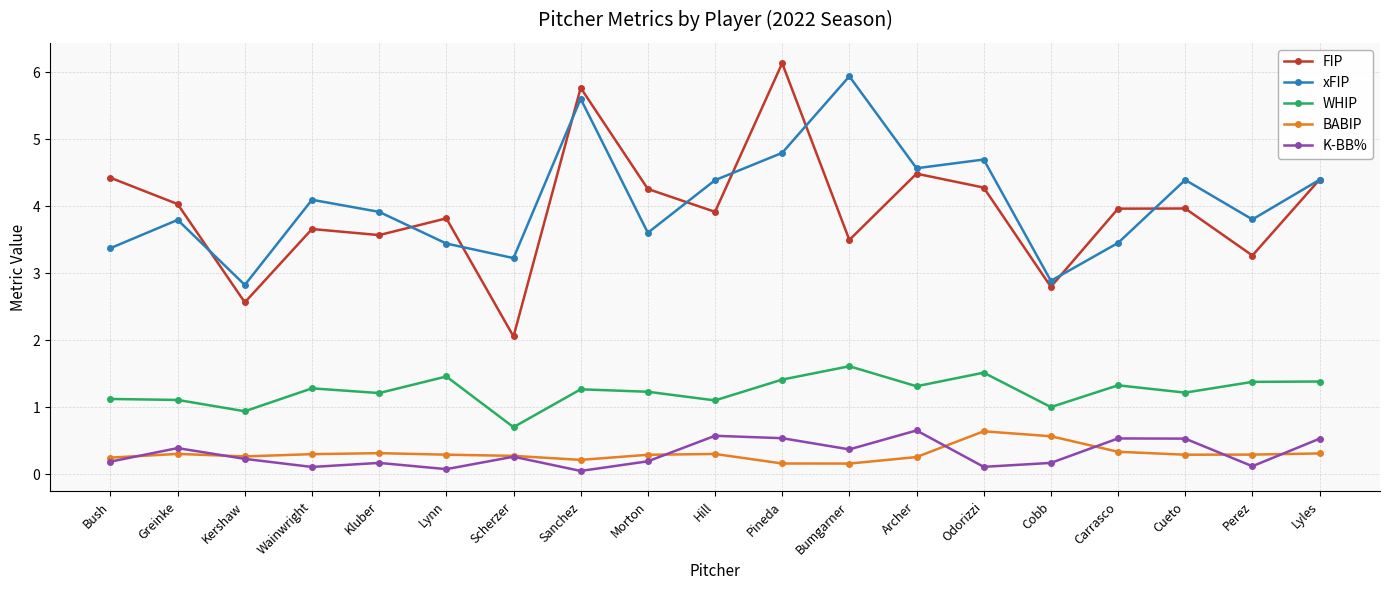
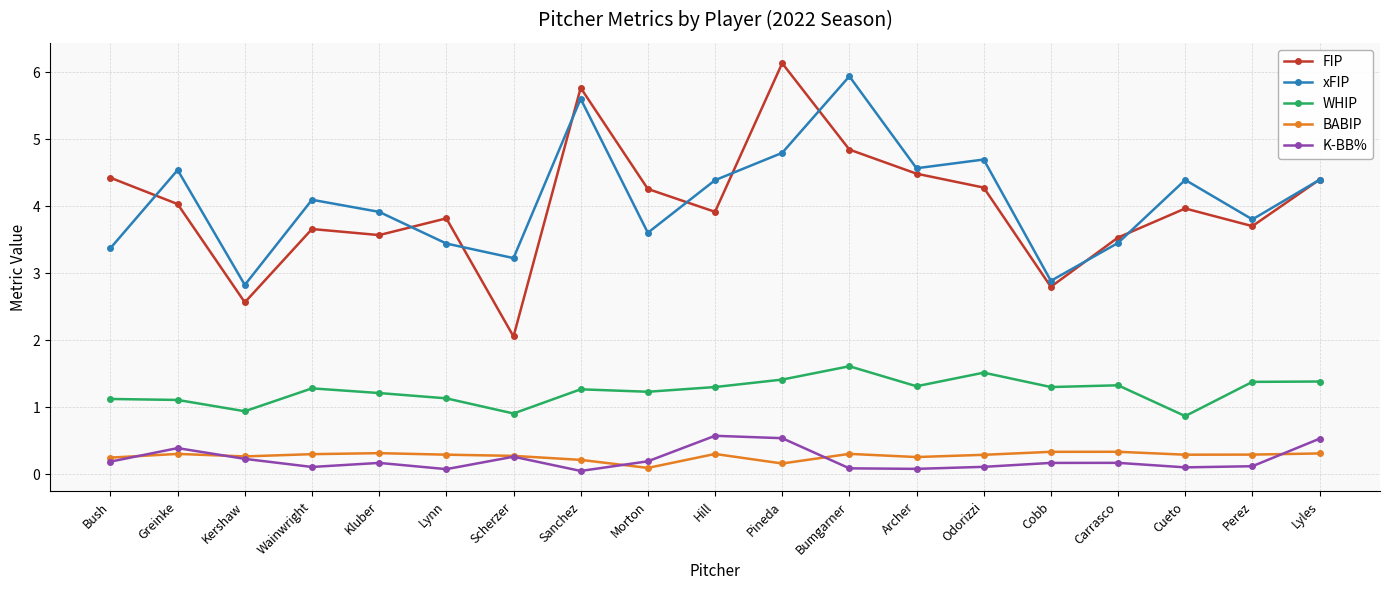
xFIP, Greinke: 3.8 -> 4.5
WHIP, Lynn: 1.5 -> 1.1
WHIP, Scherzer: 0.7 -> 0.9
BABIP, Morton: 0.3 -> 0.1
WHIP, Hill: 1.1 -> 1.3
FIP, Bumgarner: 3.5 -> 4.8
BABIP, Bumgarner: 0.2 -> 0.3
K-BB%, Bumgarner: 0.4 -> 0.1
K-BB%, Archer: 0.7 -> 0.1
BABIP, Odorizzi: 0.6 -> 0.3
WHIP, Cobb: 1.0 -> 1.3
BABIP, Cobb: 0.6 -> 0.3
FIP, Carrasco: 4.0 -> 3.5
K-BB%, Carrasco: 0.5 -> 0.2
WHIP, Cueto: 1.2 -> 0.9
K-BB%, Cueto: 0.5 -> 0.1
FIP, Perez: 3.3 -> 3.7
